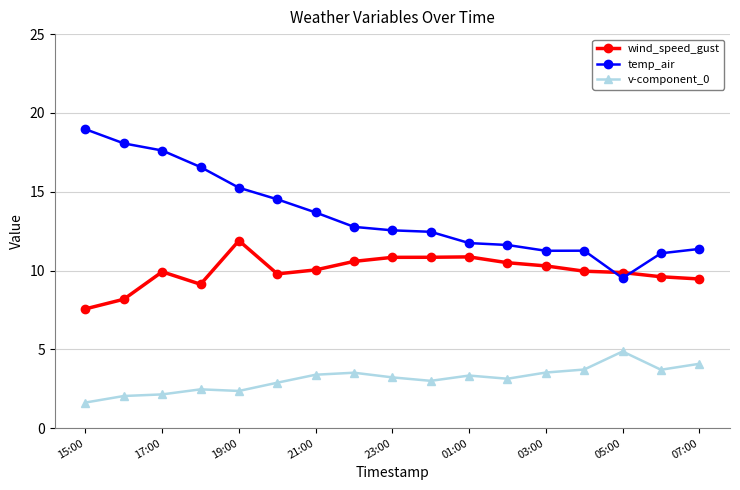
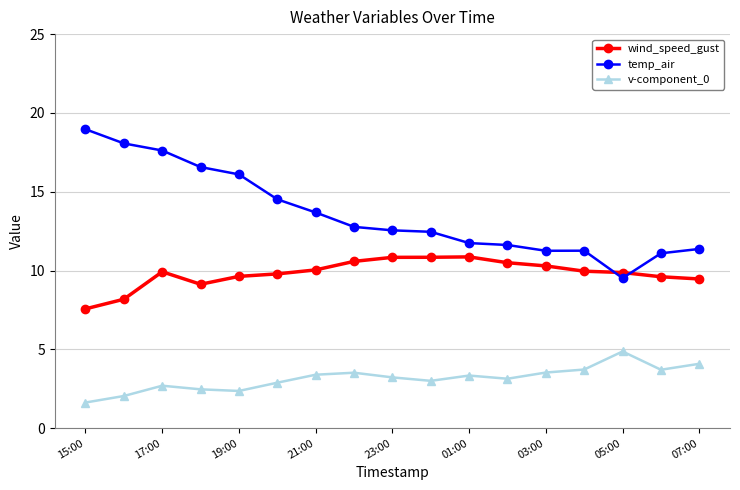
v-component_0, 17:00: 2.1 -> 2.7
wind_speed_gust, 19:00: 11.9 -> 9.6
temp_air, 19:00: 15.3 -> 16.1
